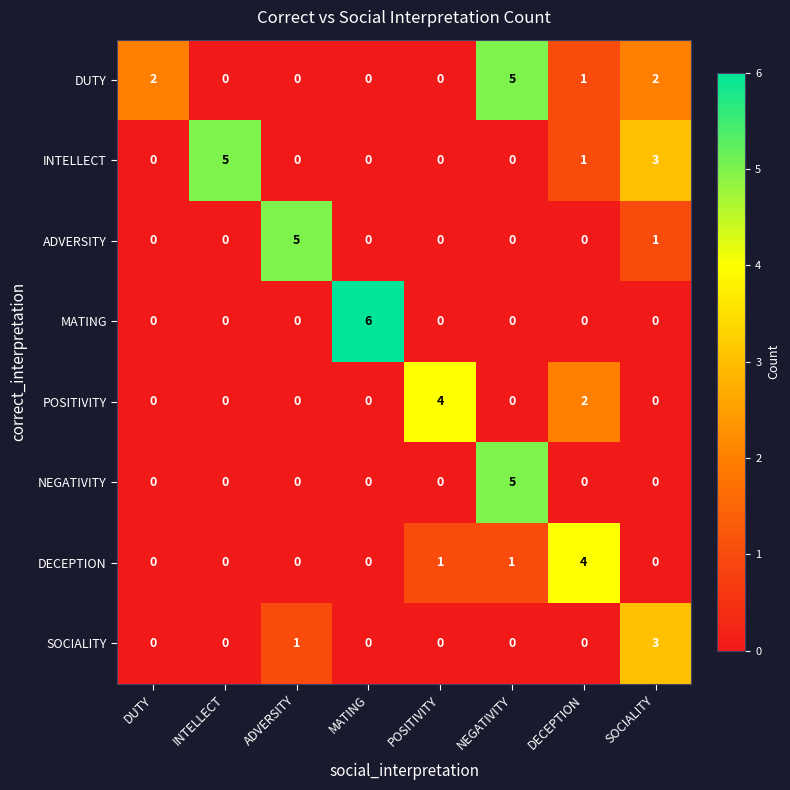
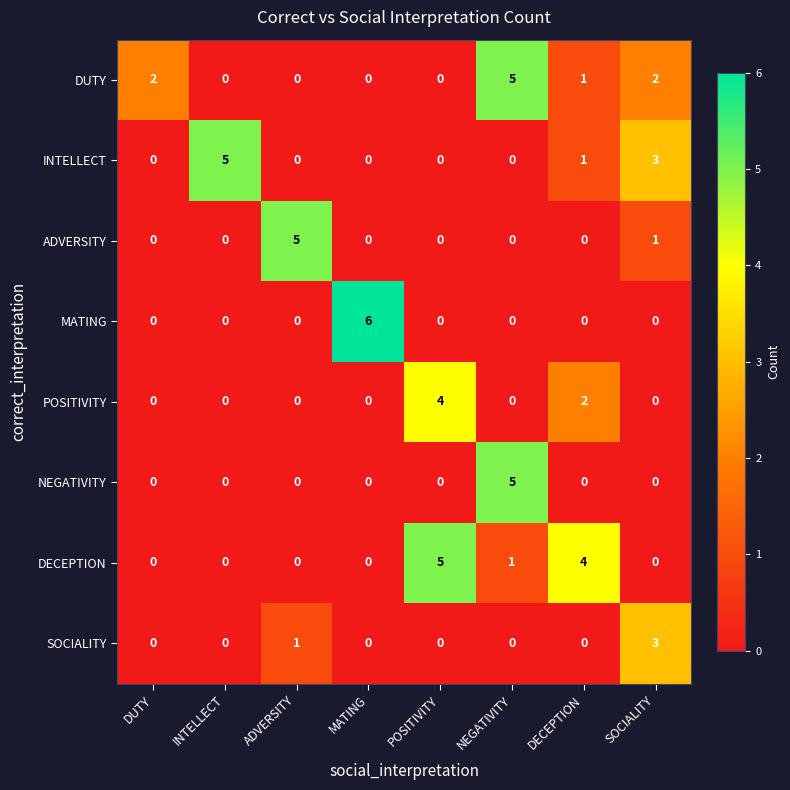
DECEPTION, POSITIVITY: 1 -> 5
